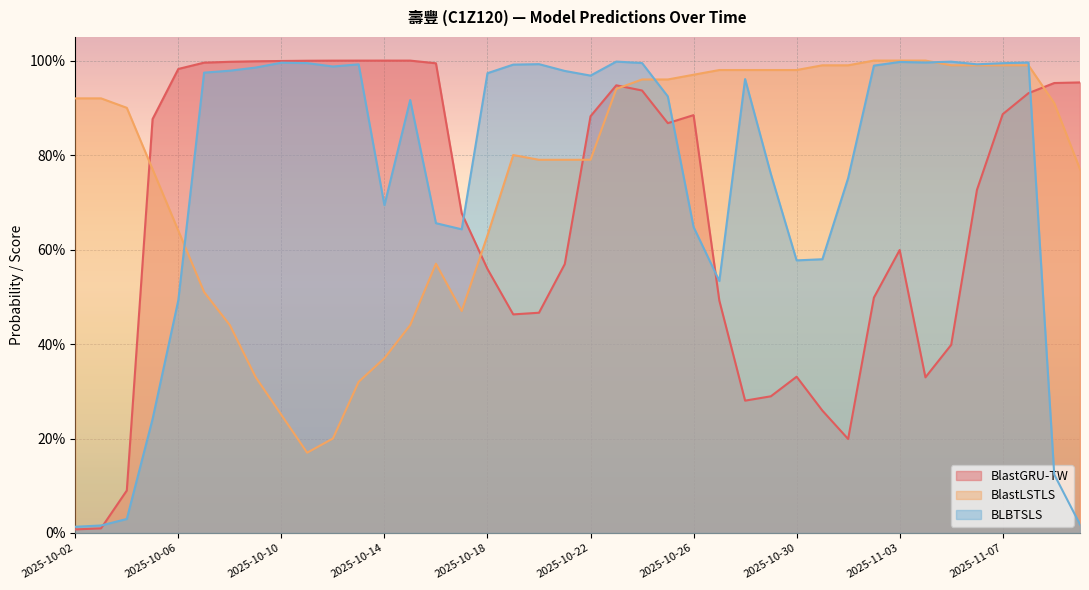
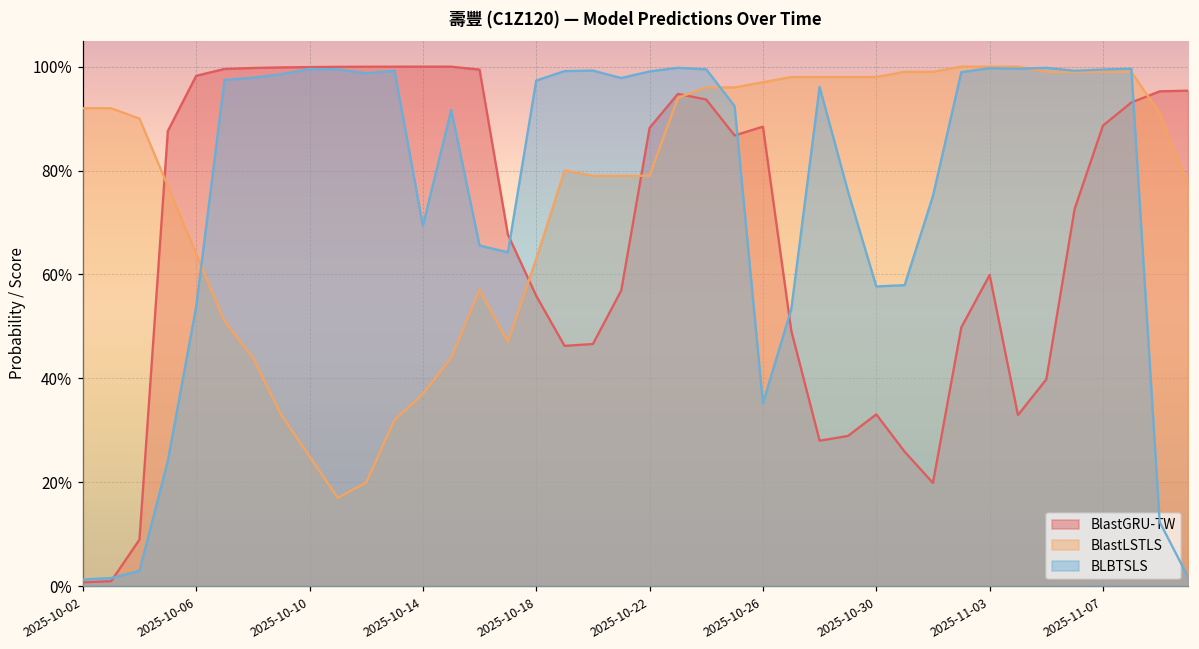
BLBTSLS, 2025-10-06: 49% -> 54%
BLBTSLS, 2025-10-22: 97% -> 99%
BLBTSLS, 2025-10-26: 65% -> 35%
